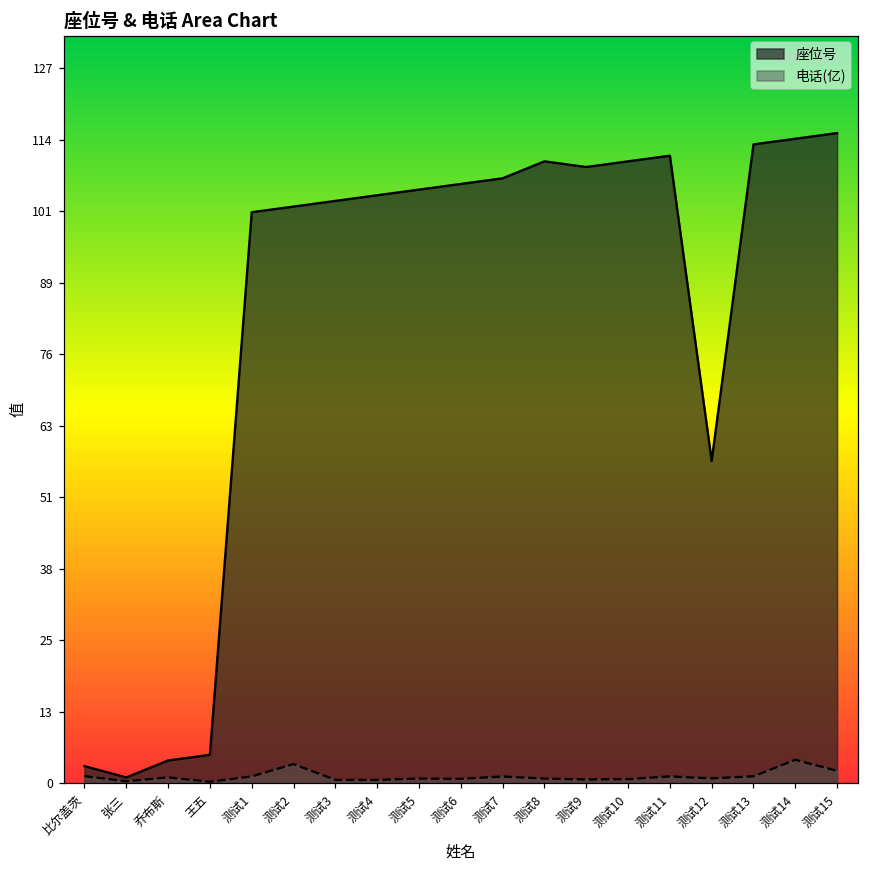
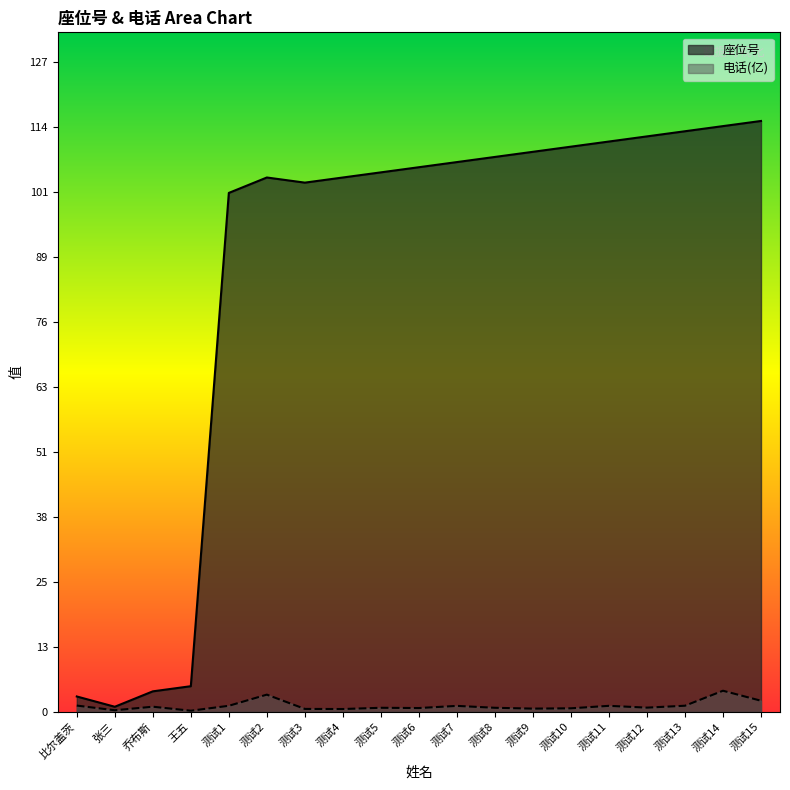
座位号, 测试2: 102 -> 104
座位号, 测试8: 110 -> 108
座位号, 测试12: 57 -> 112
